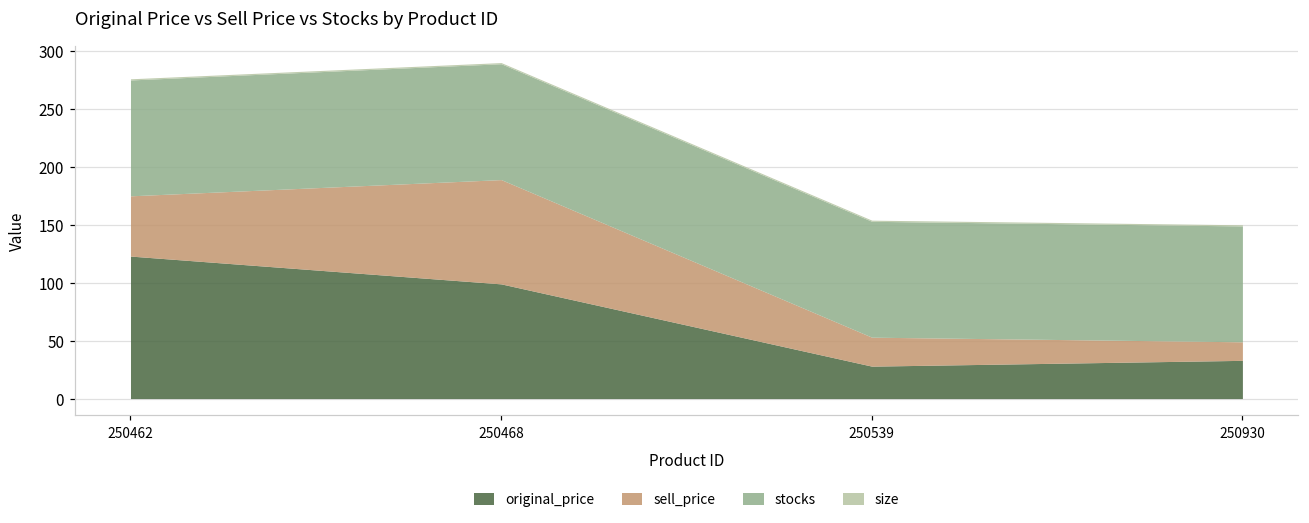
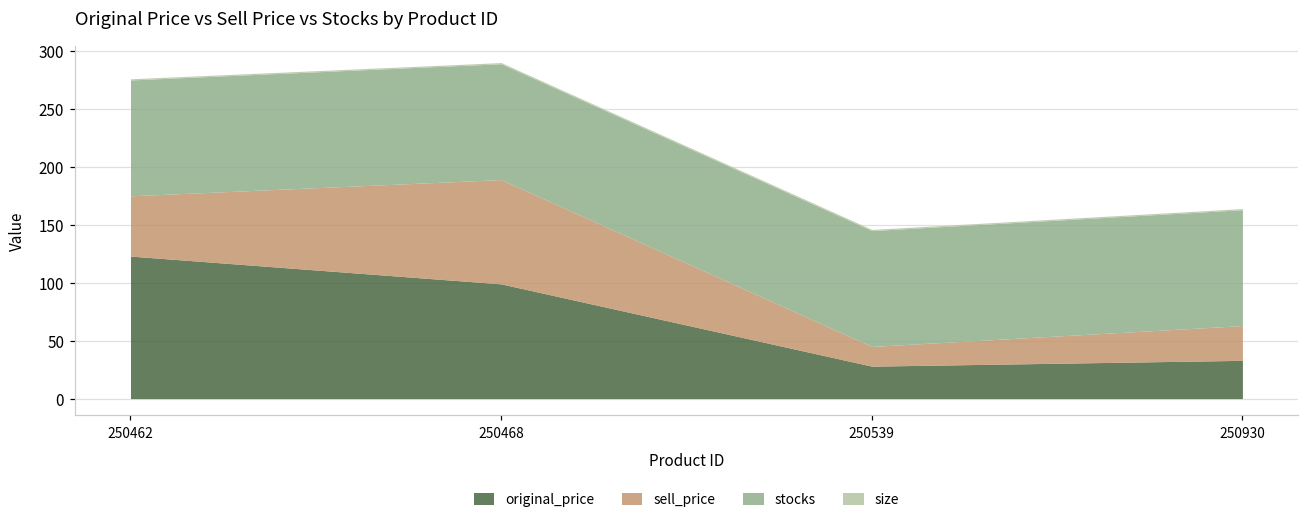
sell_price, 250539: 25 -> 17
sell_price, 250930: 16 -> 30
